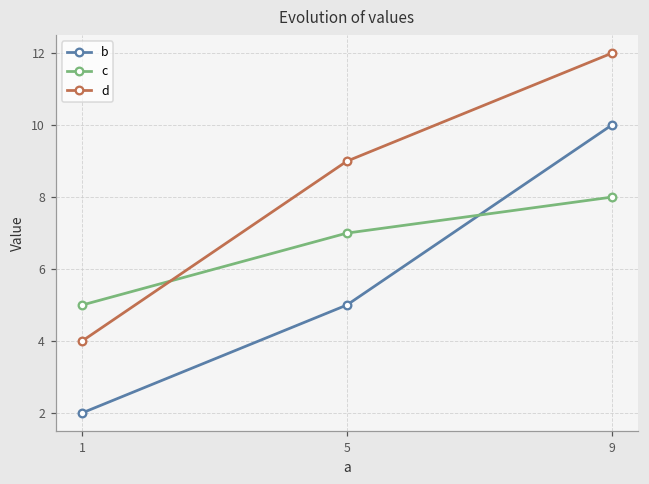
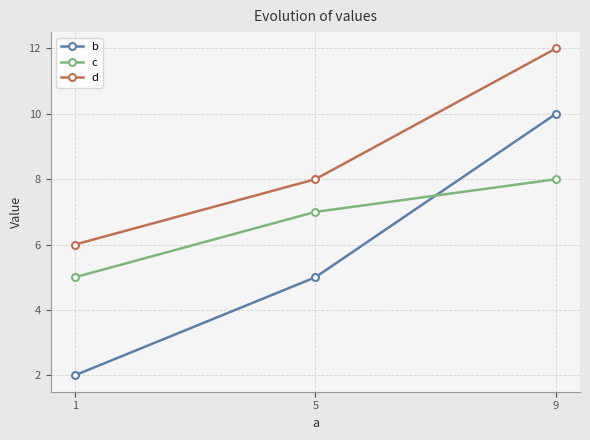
d, 1: 4 -> 6
d, 5: 9 -> 8
